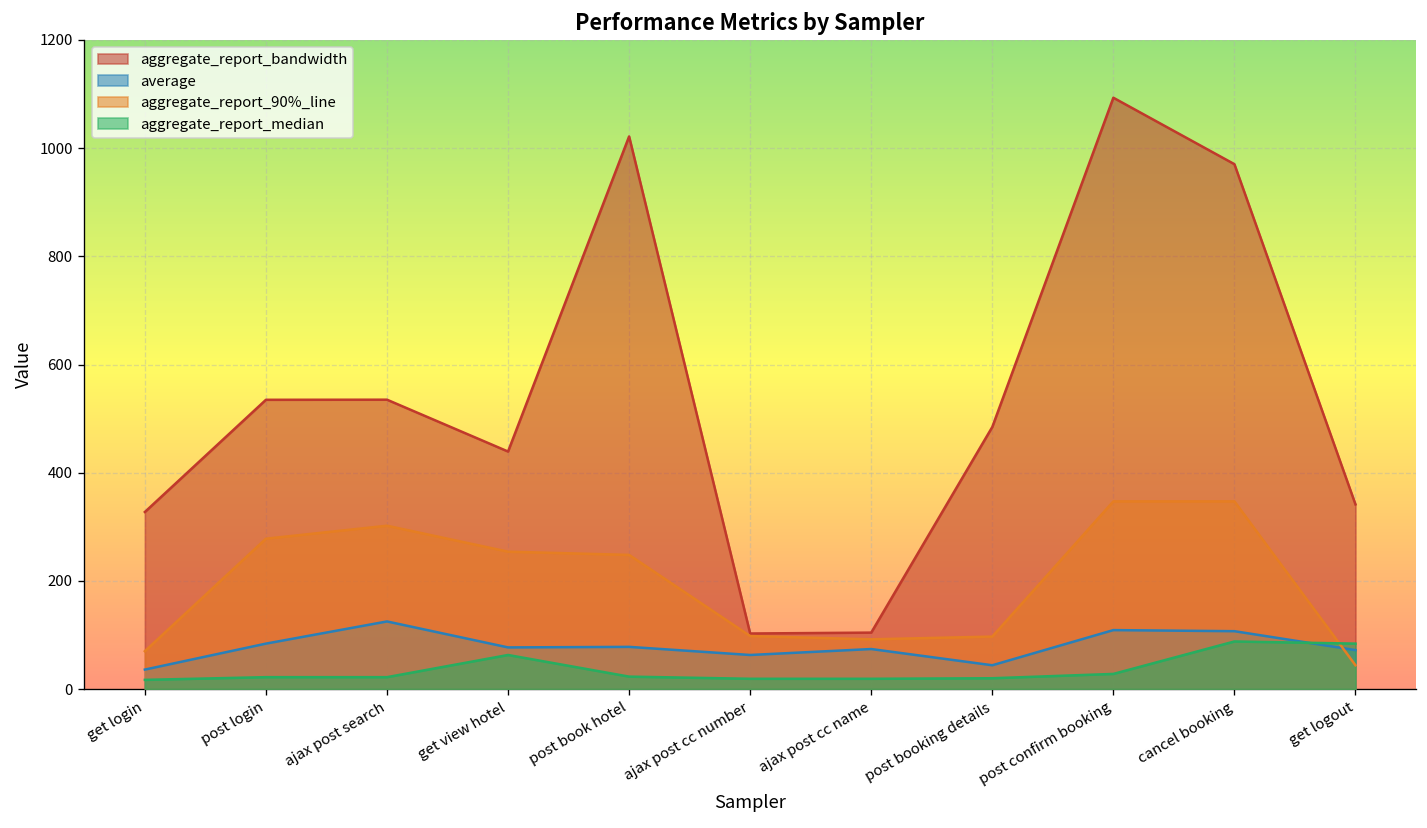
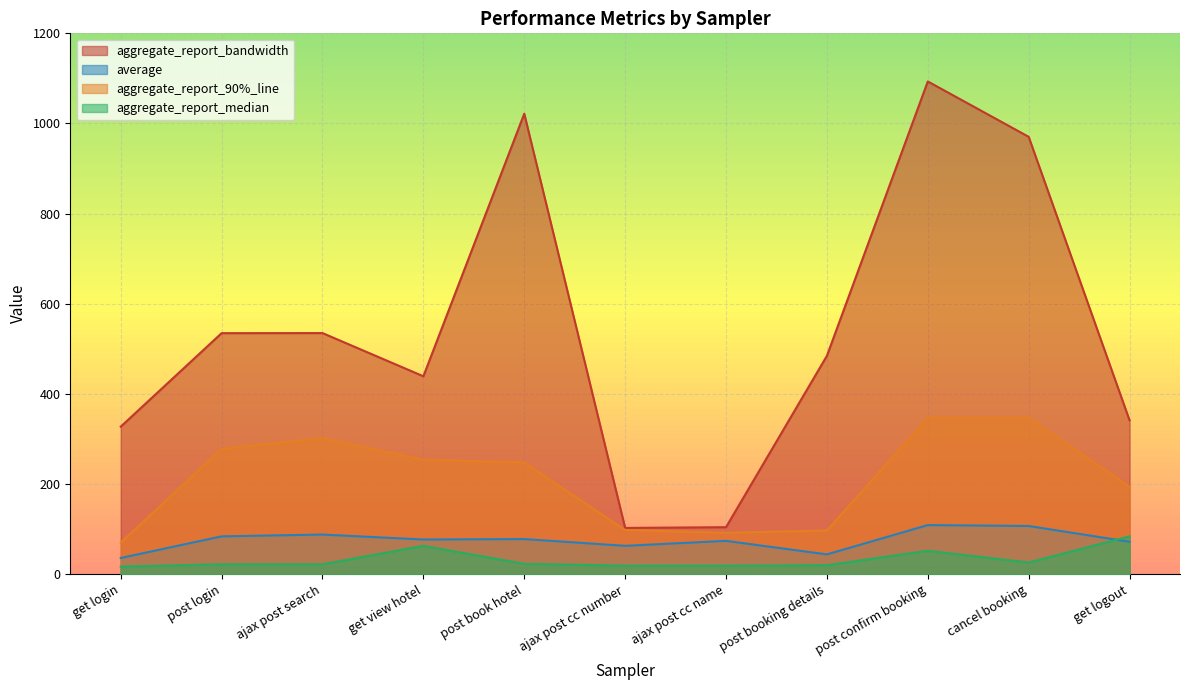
average, ajax post search: 130 -> 90
aggregate_report_median, post confirm booking: 30 -> 50
aggregate_report_median, cancel booking: 90 -> 30
aggregate_report_90%_line, get logout: 40 -> 190
